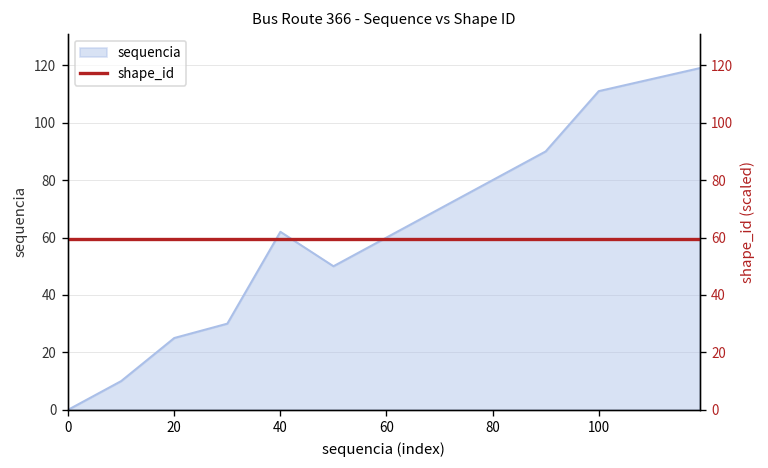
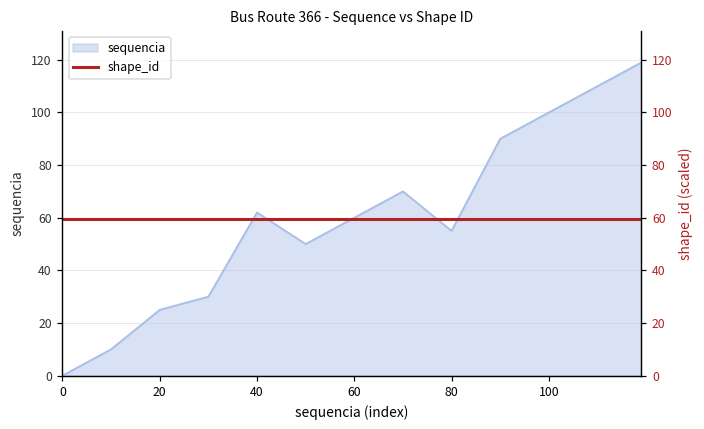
sequencia, 80: 80 -> 55
sequencia, 100: 111 -> 100
